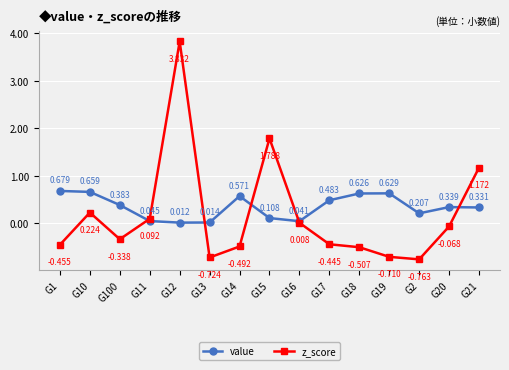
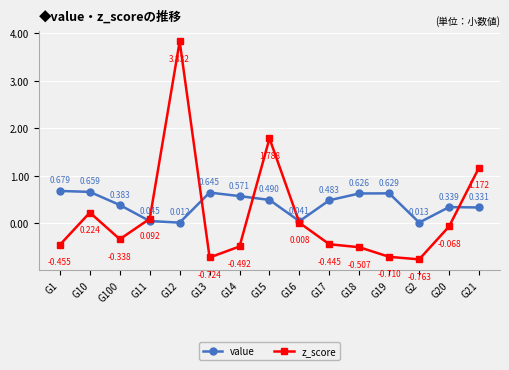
value, G13: 0.014 -> 0.645
value, G15: 0.108 -> 0.490
value, G2: 0.207 -> 0.013
